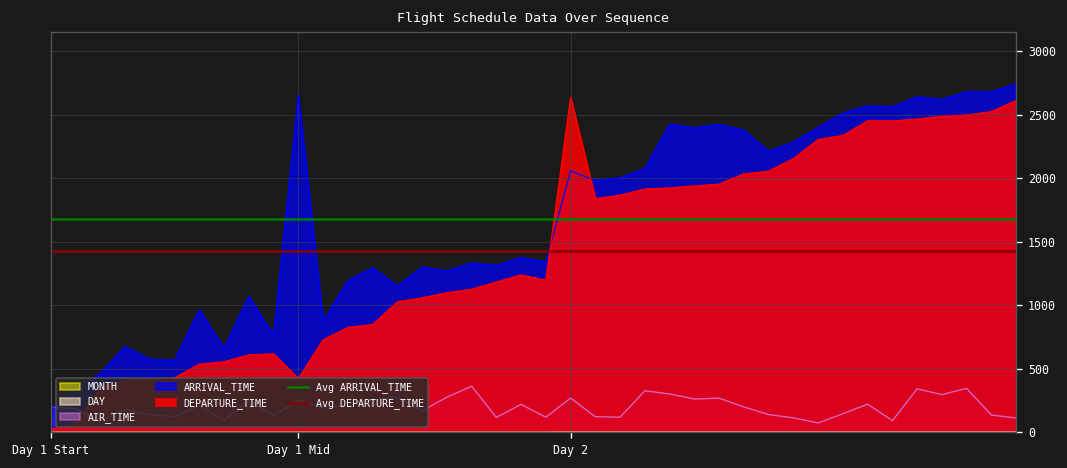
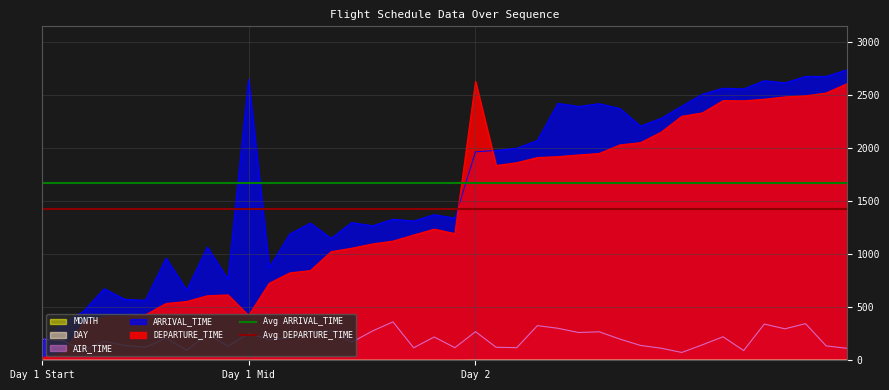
ARRIVAL_TIME, Day 2: 2060 -> 1970
